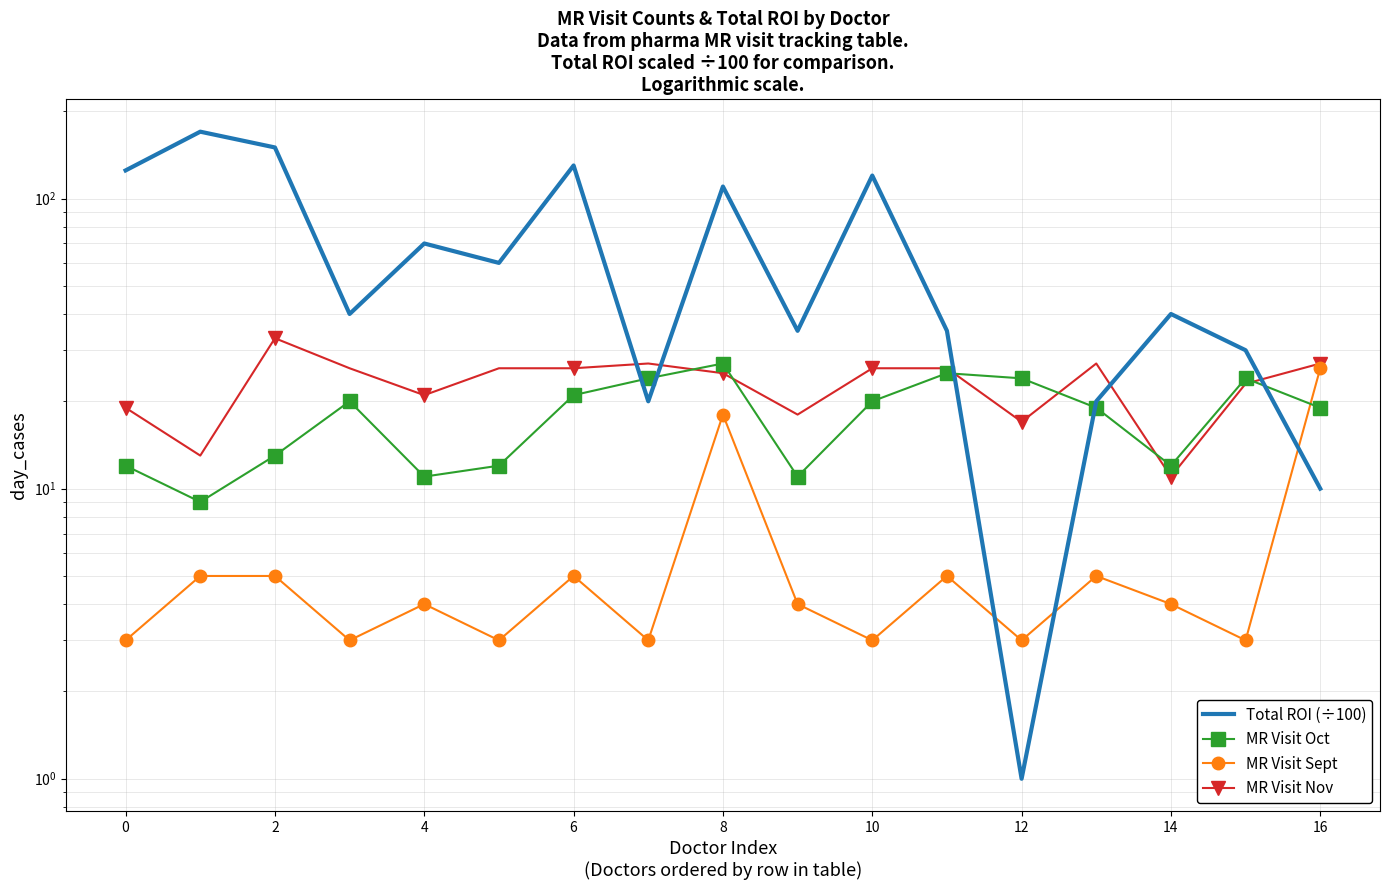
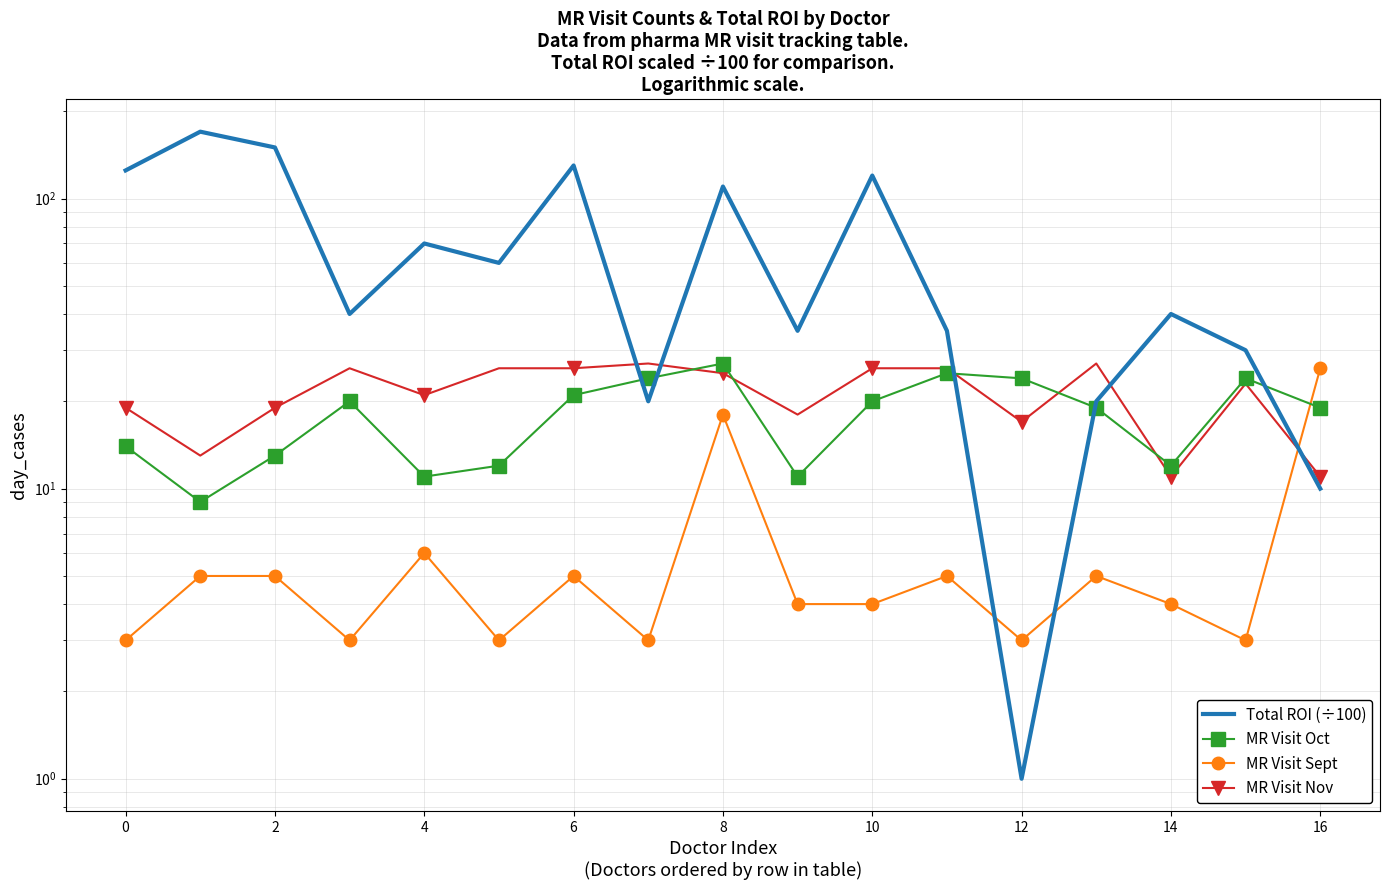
MR Visit Oct, 0: 12 -> 14
MR Visit Nov, 2: 33 -> 19
MR Visit Sept, 4: 4 -> 6
MR Visit Sept, 10: 3 -> 4
MR Visit Nov, 16: 27 -> 11
